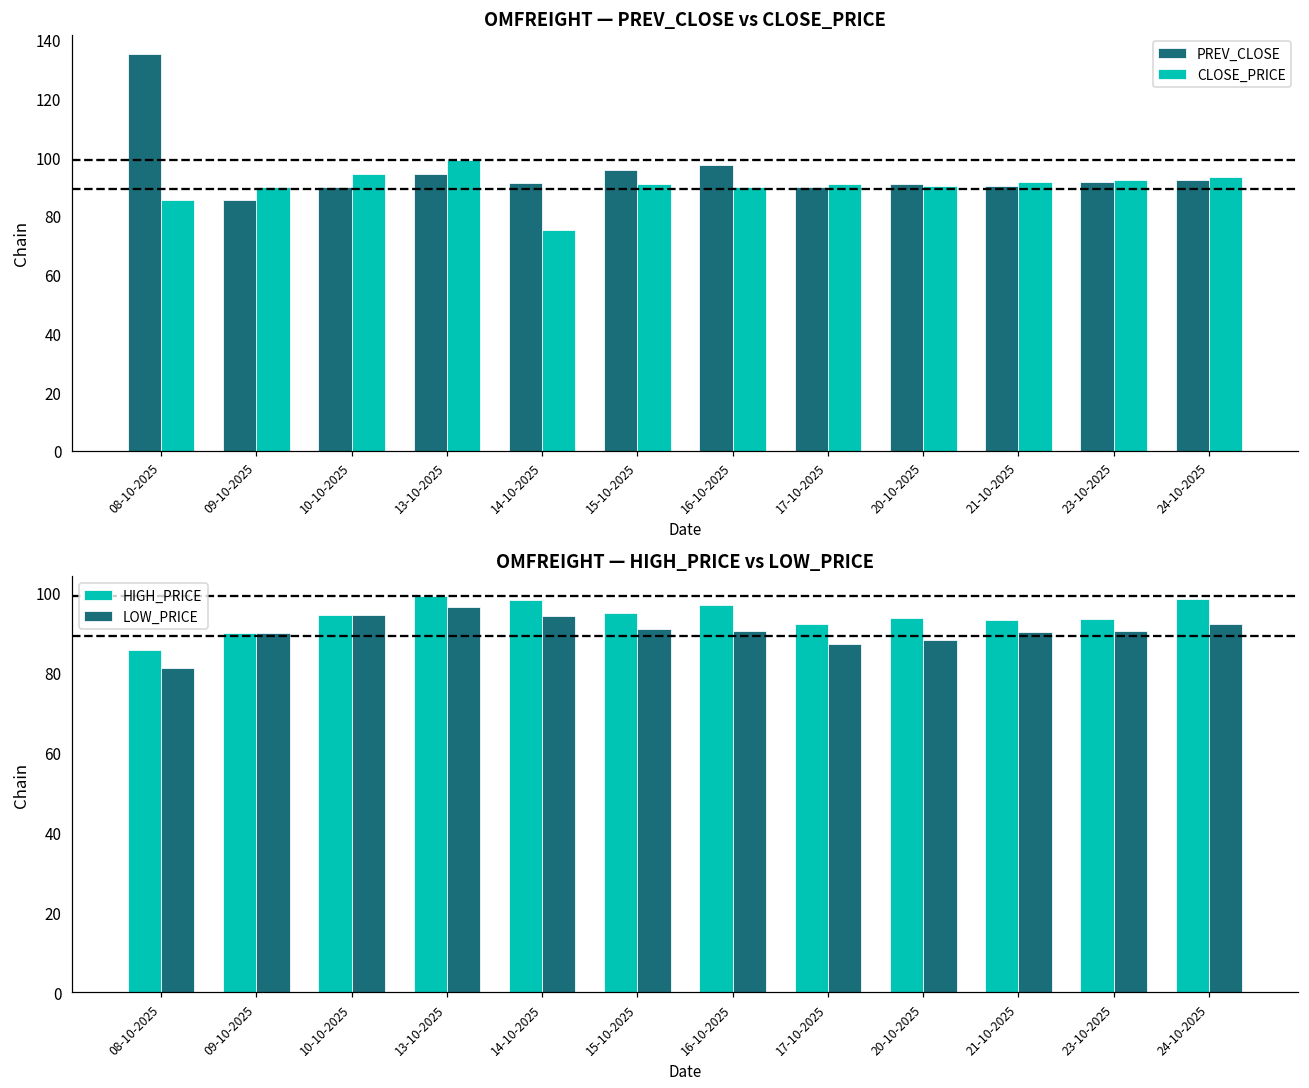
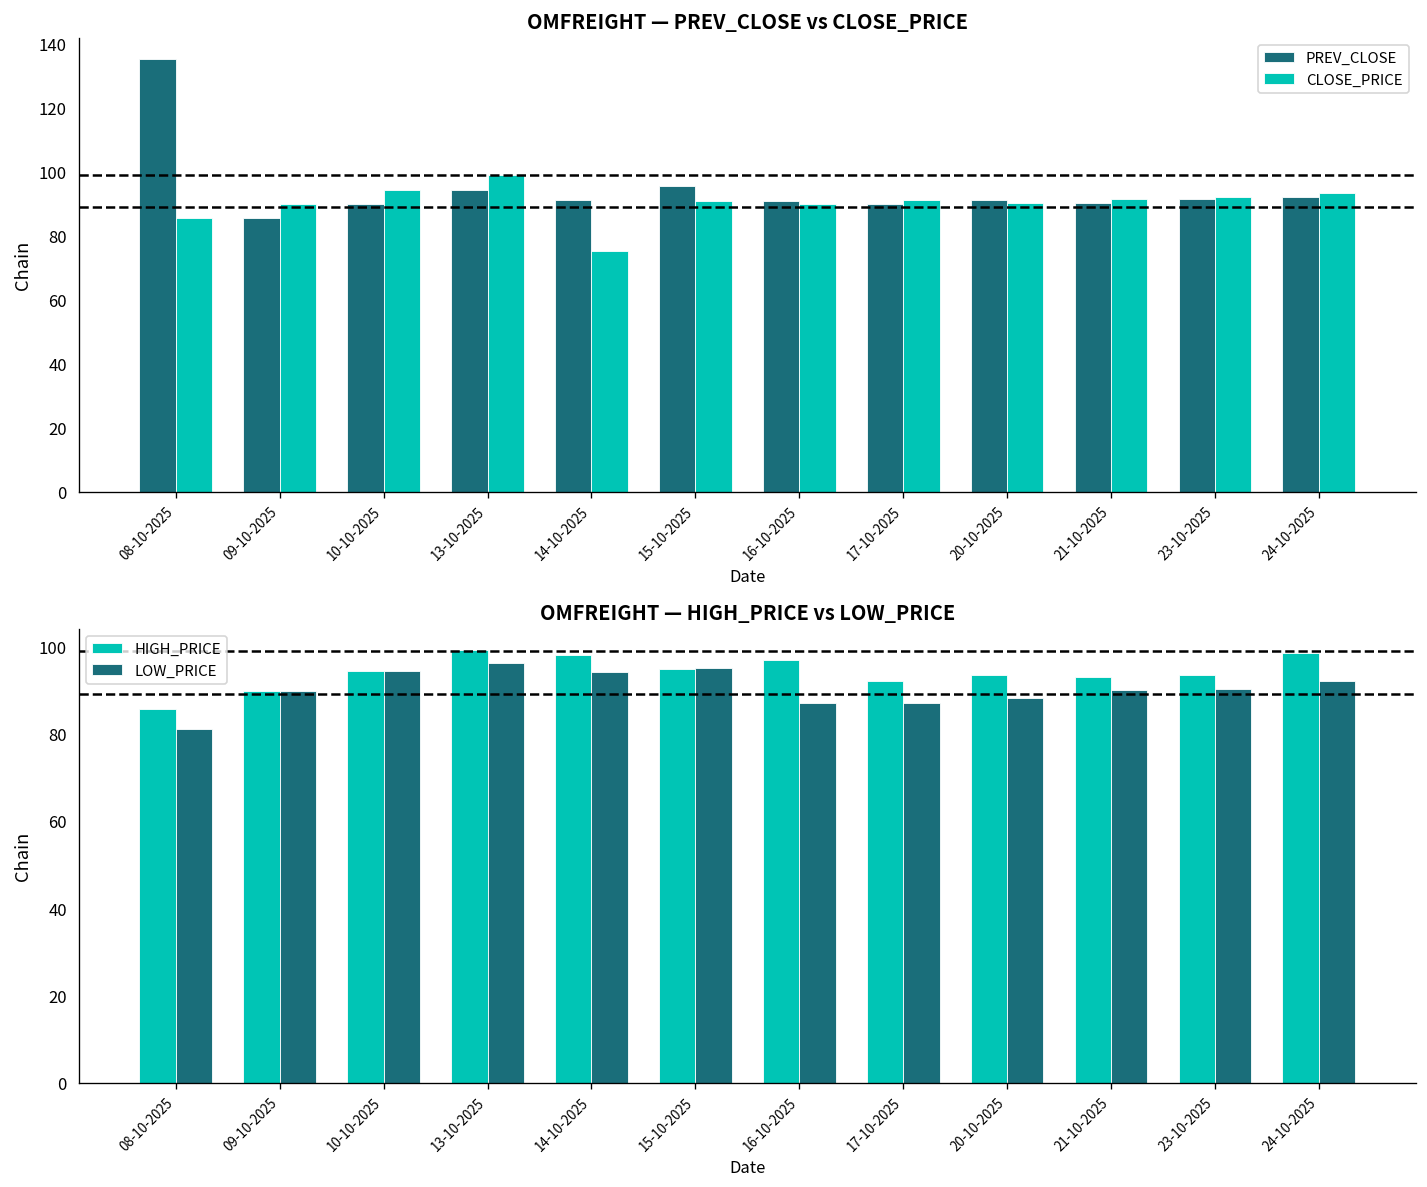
OMFREIGHT — PREV_CLOSE vs CLOSE_PRICE, PREV_CLOSE, 16-10-2025: 97 -> 91
OMFREIGHT — HIGH_PRICE vs LOW_PRICE, LOW_PRICE, 15-10-2025: 91 -> 95
OMFREIGHT — HIGH_PRICE vs LOW_PRICE, LOW_PRICE, 16-10-2025: 90 -> 87
